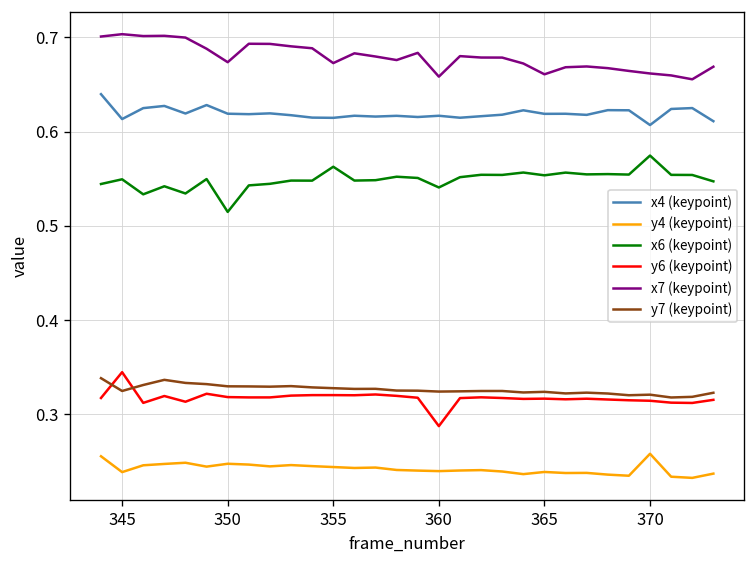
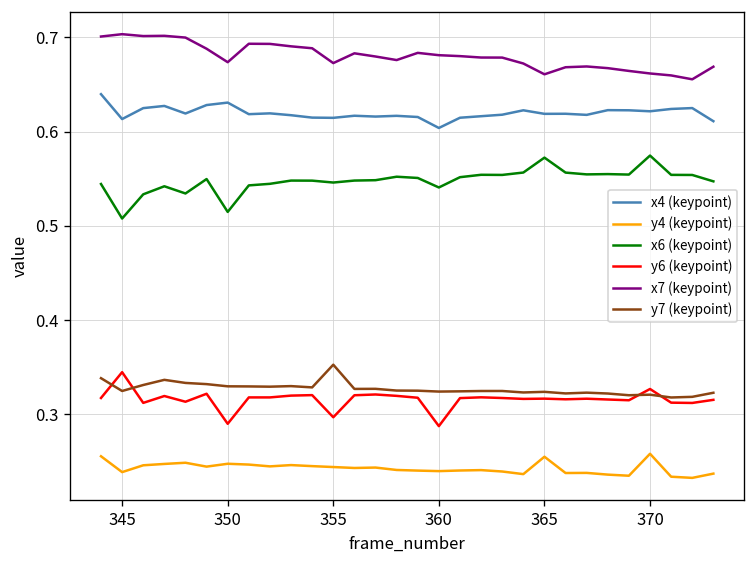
x6 (keypoint), 345: 0.55 -> 0.51
x4 (keypoint), 350: 0.62 -> 0.63
y6 (keypoint), 350: 0.32 -> 0.29
x6 (keypoint), 355: 0.56 -> 0.55
y6 (keypoint), 355: 0.32 -> 0.30
y7 (keypoint), 355: 0.33 -> 0.35
x4 (keypoint), 360: 0.62 -> 0.60
x7 (keypoint), 360: 0.66 -> 0.68
y4 (keypoint), 365: 0.24 -> 0.25
x6 (keypoint), 365: 0.55 -> 0.57
x4 (keypoint), 370: 0.61 -> 0.62
y6 (keypoint), 370: 0.31 -> 0.33
